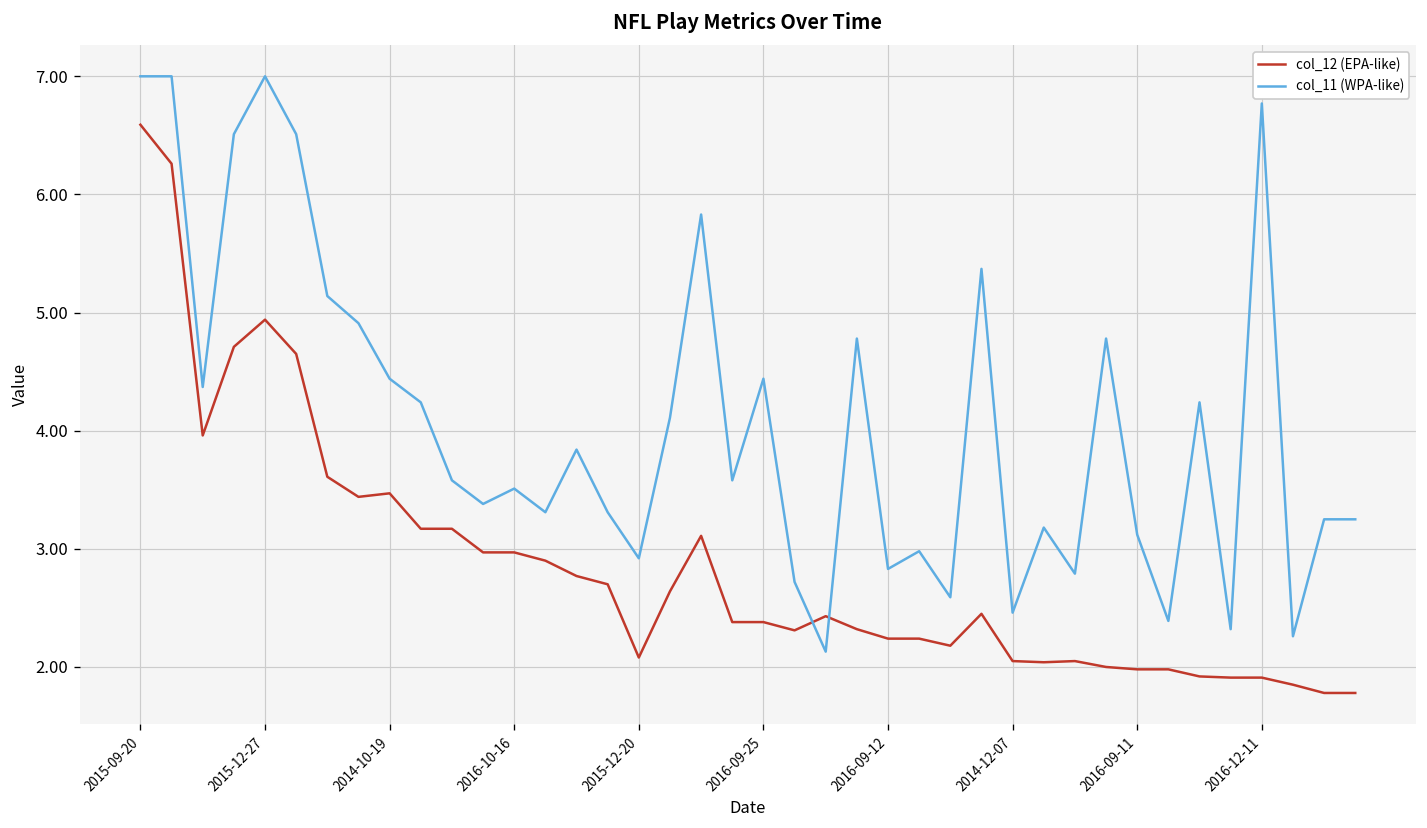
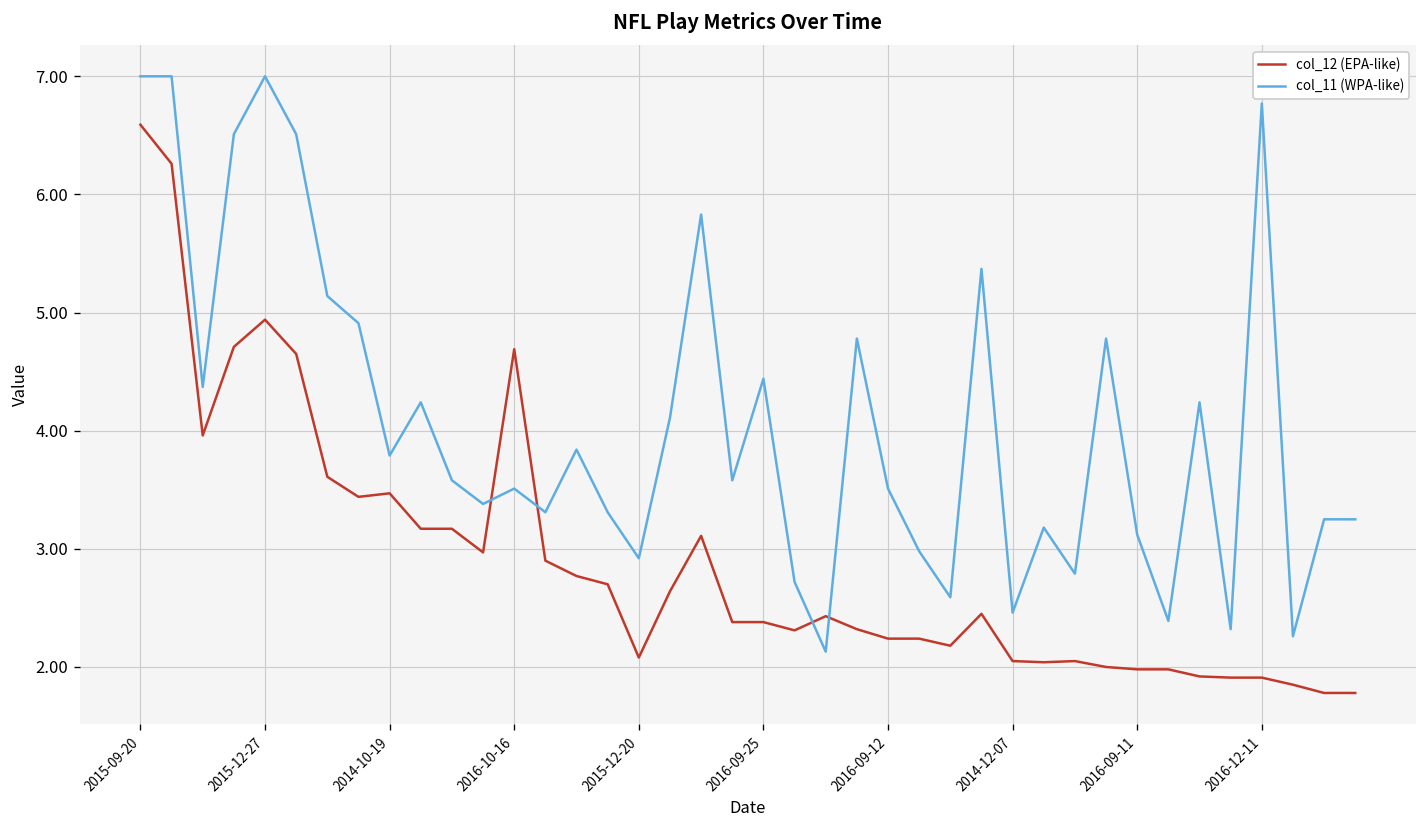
col_11 (WPA-like), 2014-10-19: 4.4 -> 3.8
col_12 (EPA-like), 2016-10-16: 3.0 -> 4.7
col_11 (WPA-like), 2016-09-12: 2.8 -> 3.5
